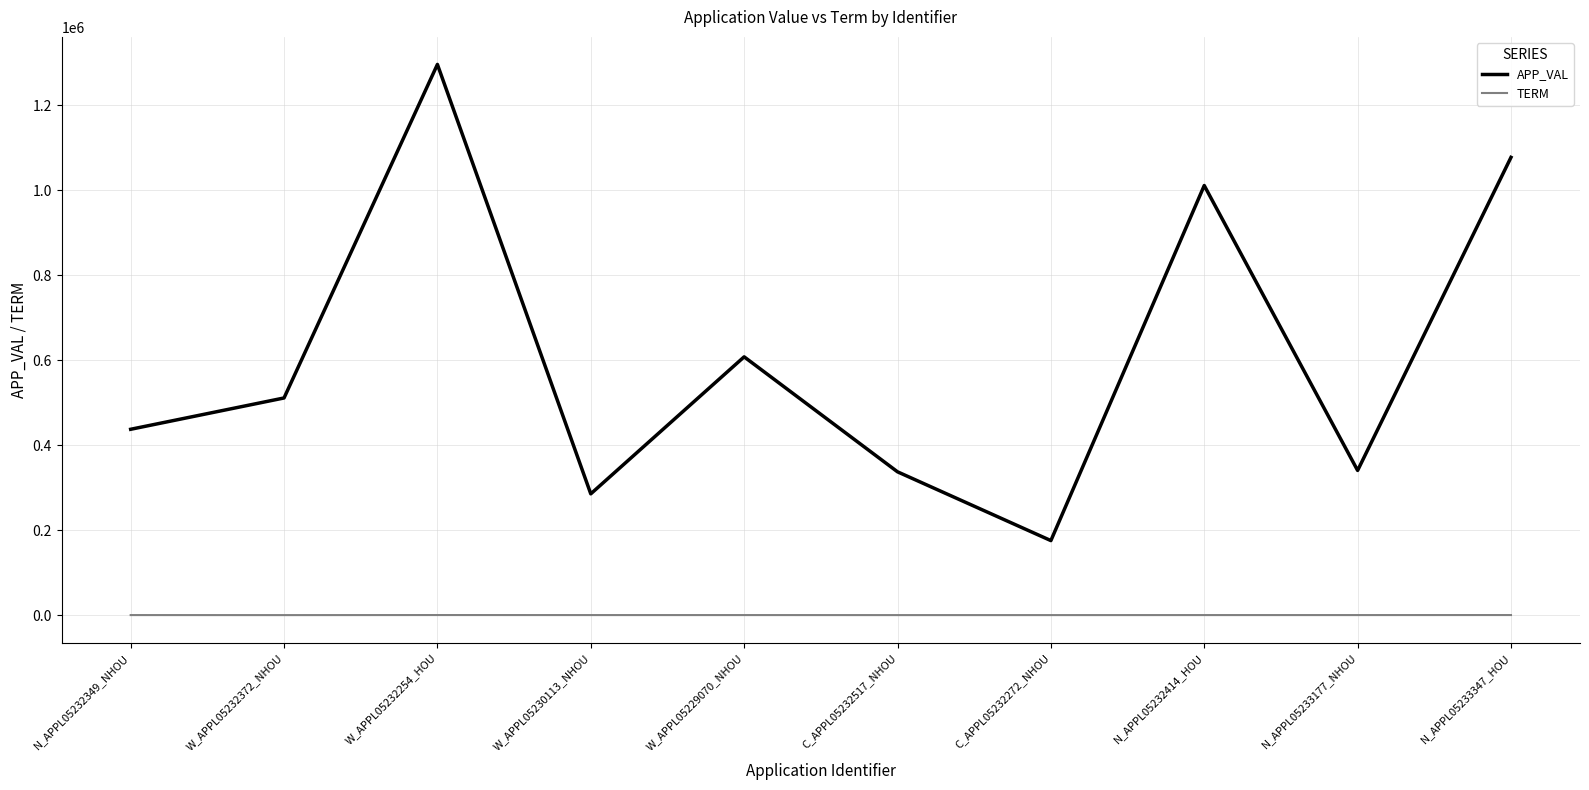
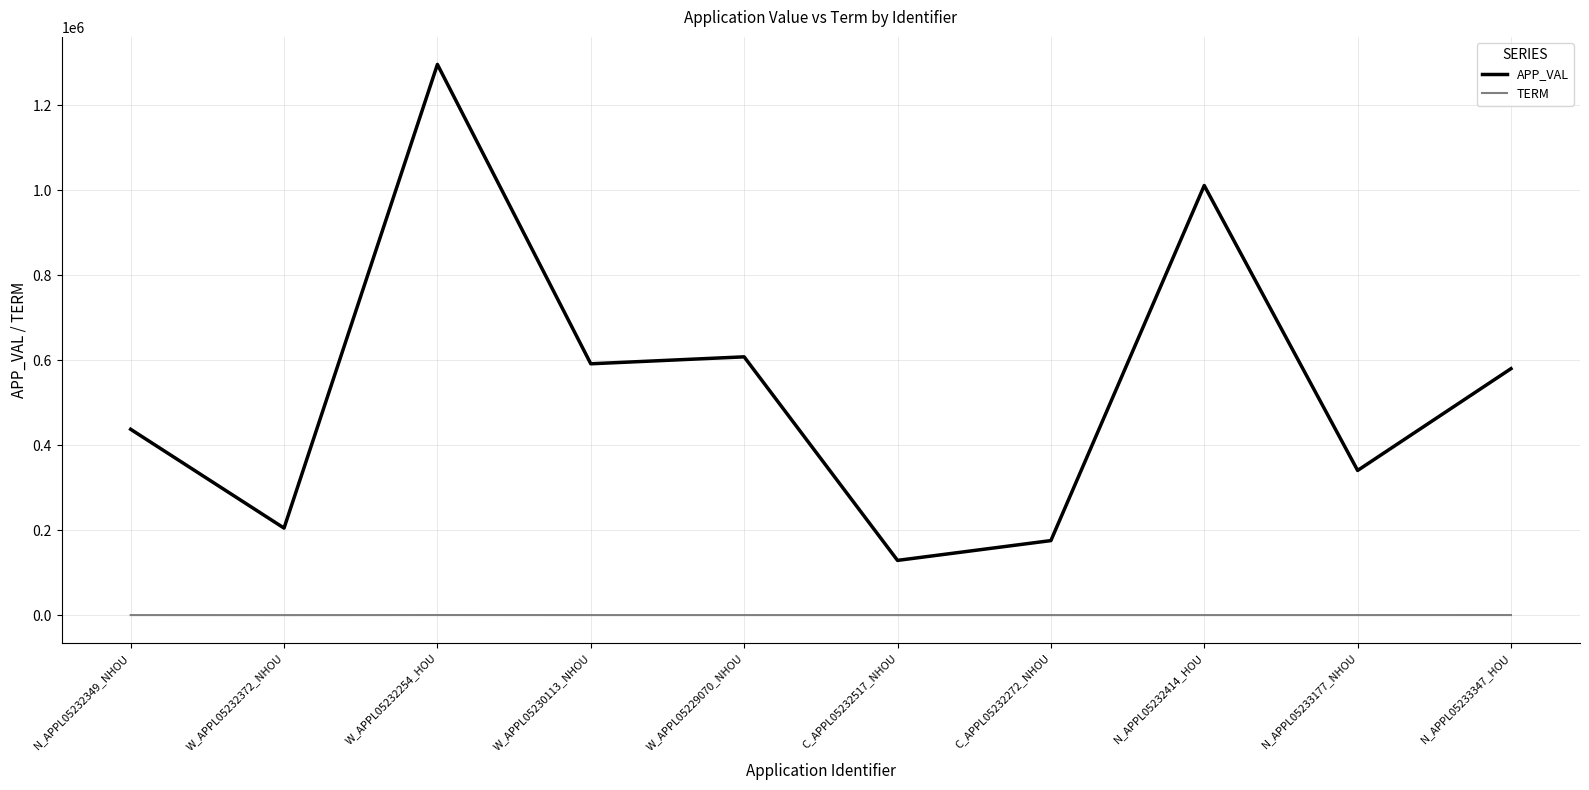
APP_VAL, W_APPL05232372_NHOU: 510000 -> 200000
APP_VAL, W_APPL05230113_NHOU: 290000 -> 590000
APP_VAL, C_APPL05232517_NHOU: 340000 -> 130000
APP_VAL, N_APPL05233347_HOU: 1080000 -> 580000
